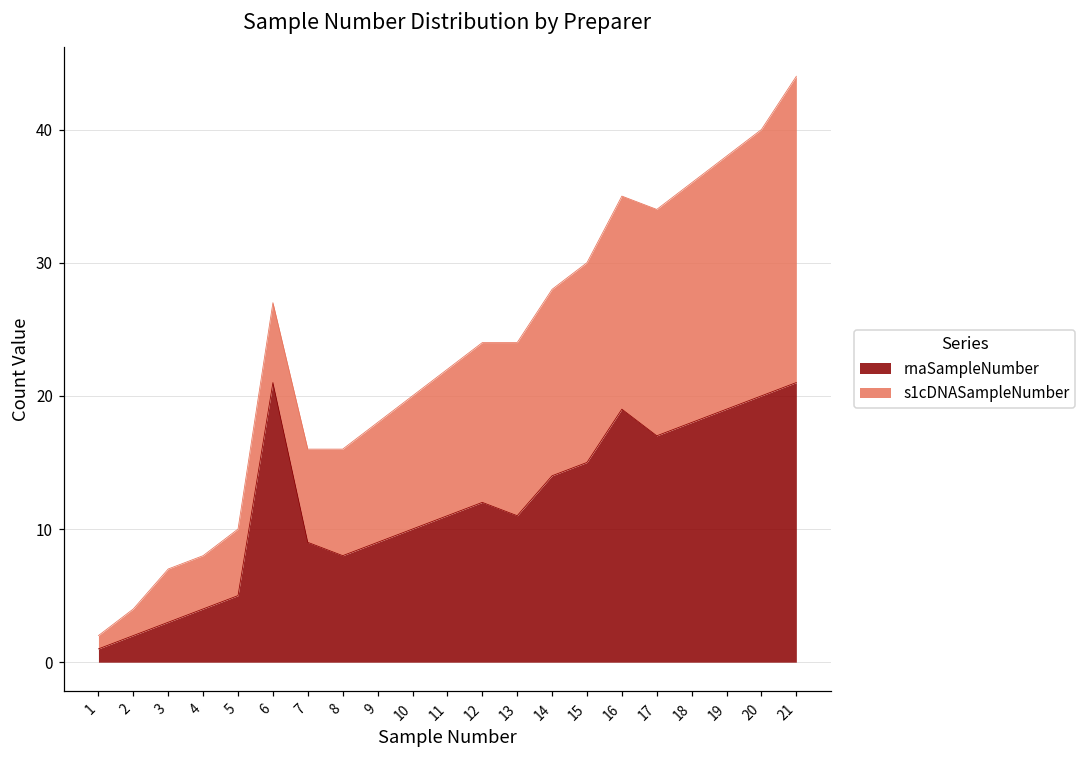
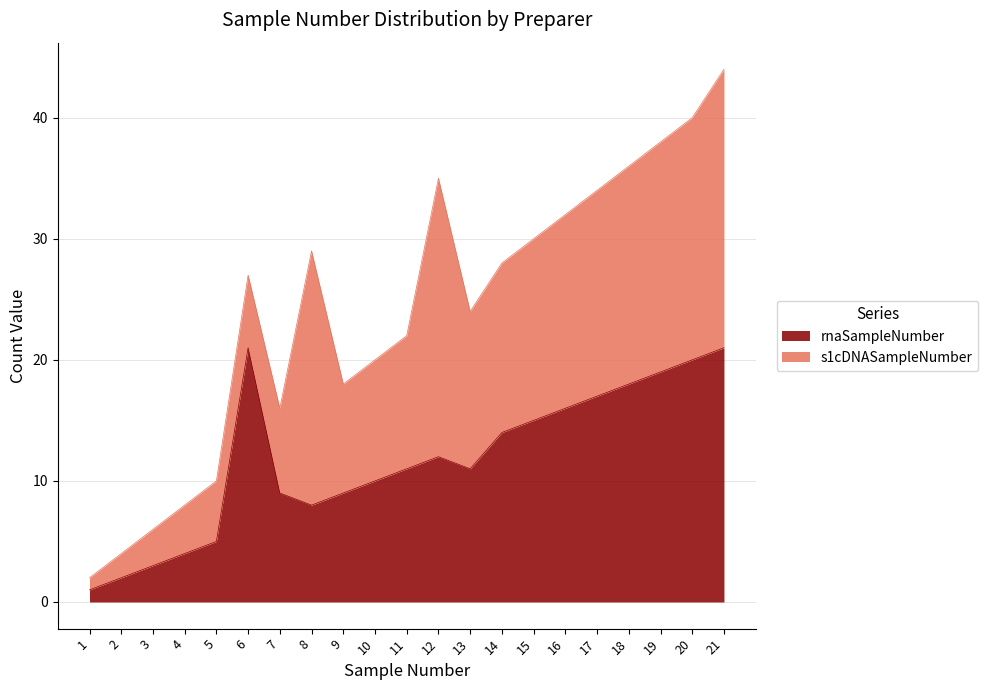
s1cDNASampleNumber, 3: 4 -> 3
s1cDNASampleNumber, 8: 8 -> 21
s1cDNASampleNumber, 12: 12 -> 23
rnaSampleNumber, 16: 19 -> 16
